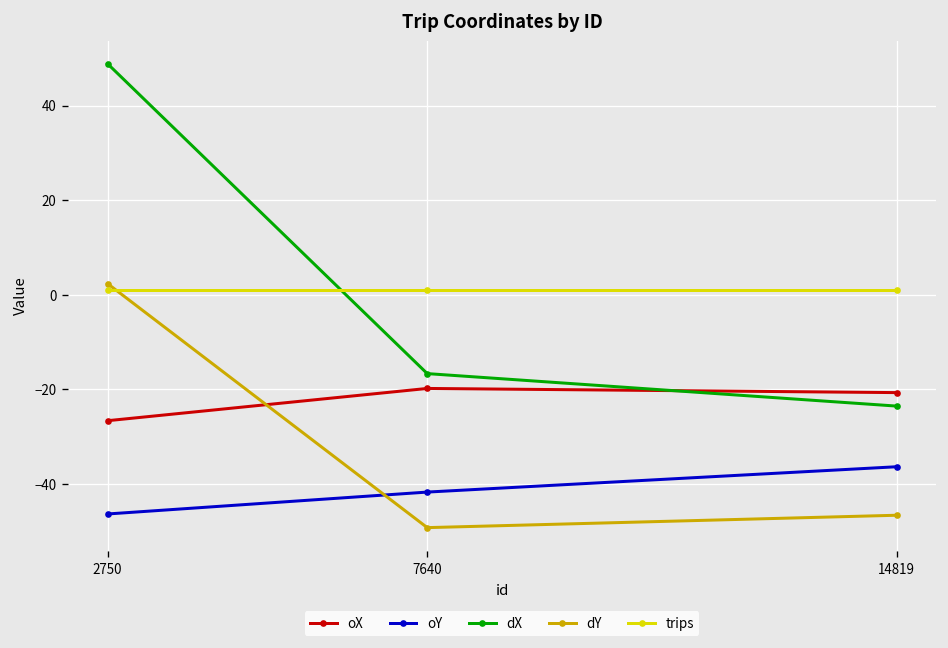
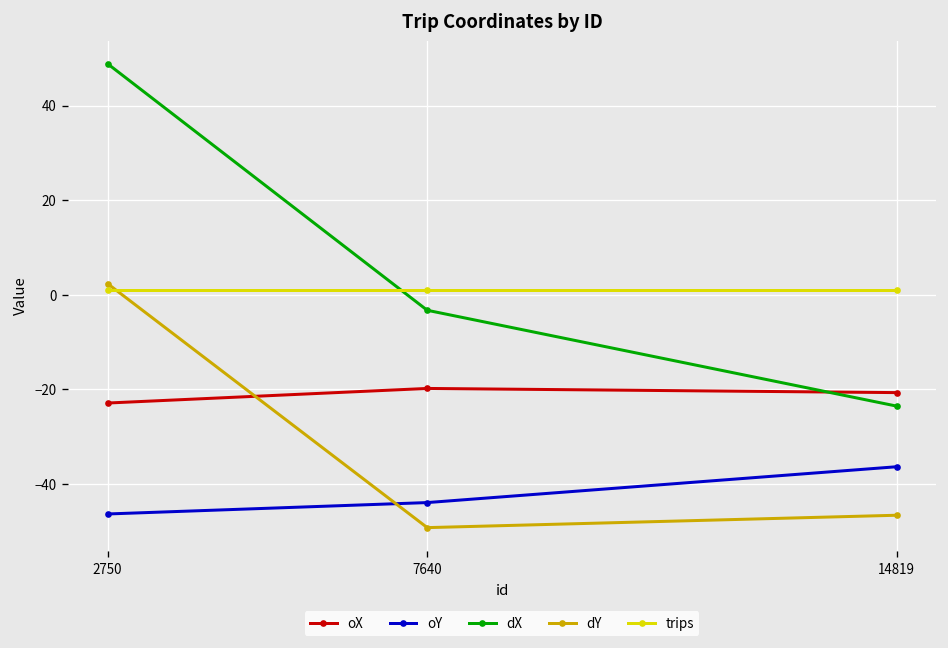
oX, 2750: -27 -> -23
oY, 7640: -42 -> -44
dX, 7640: -17 -> -3
